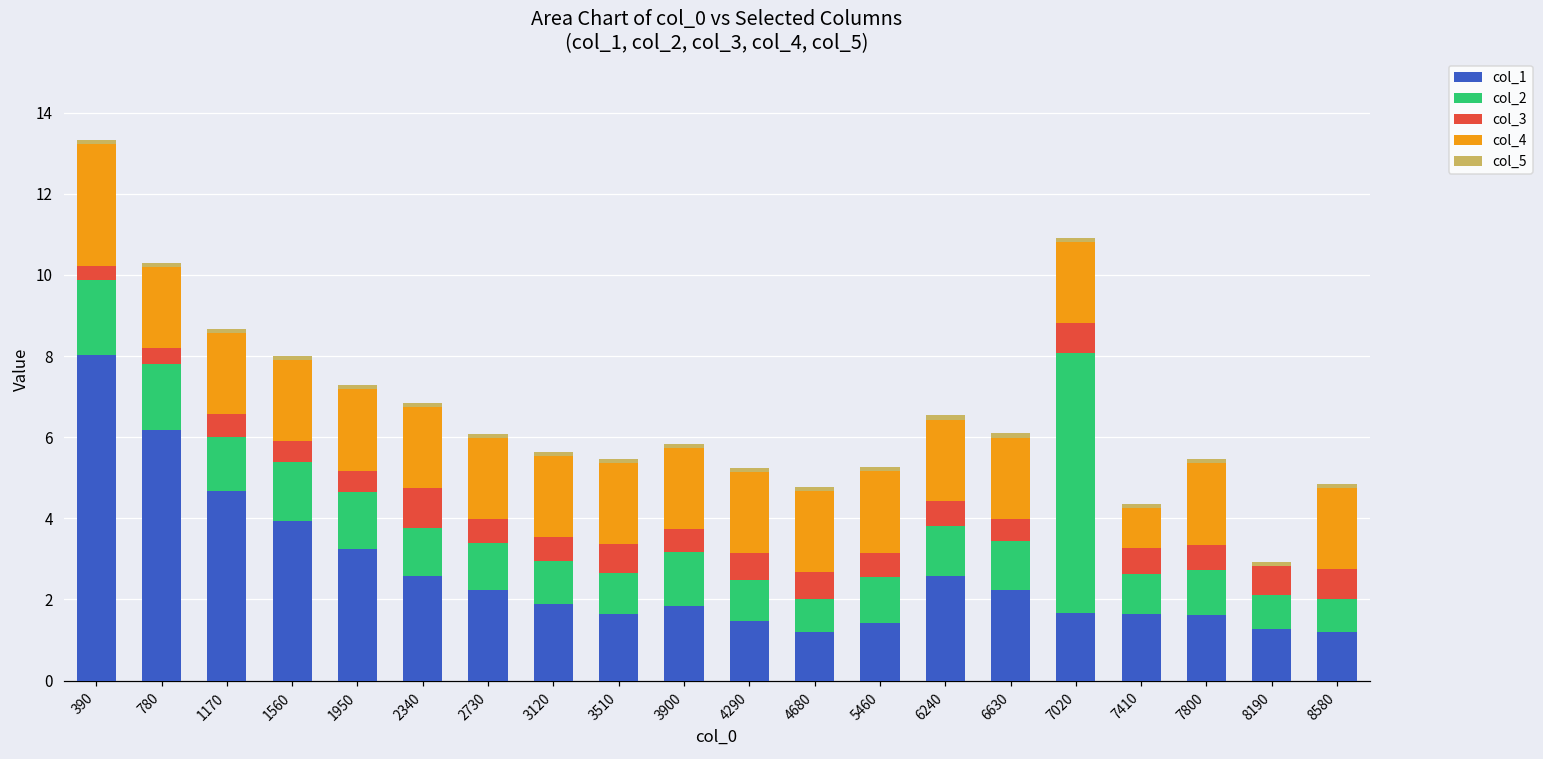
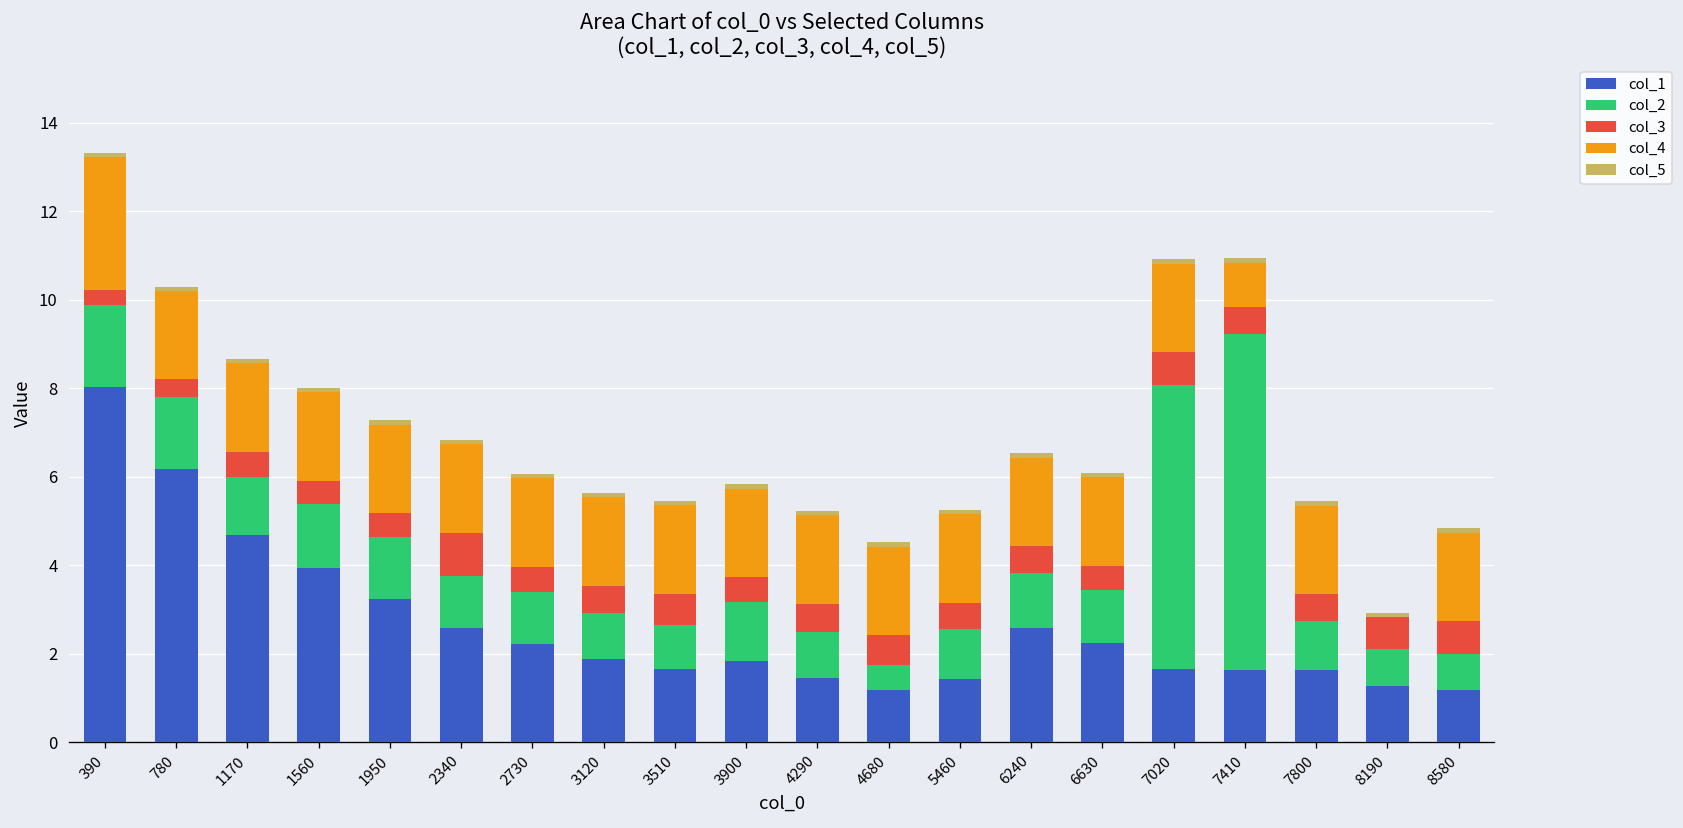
col_2, 4680: 0.8 -> 0.6
col_2, 7410: 1.0 -> 7.6
